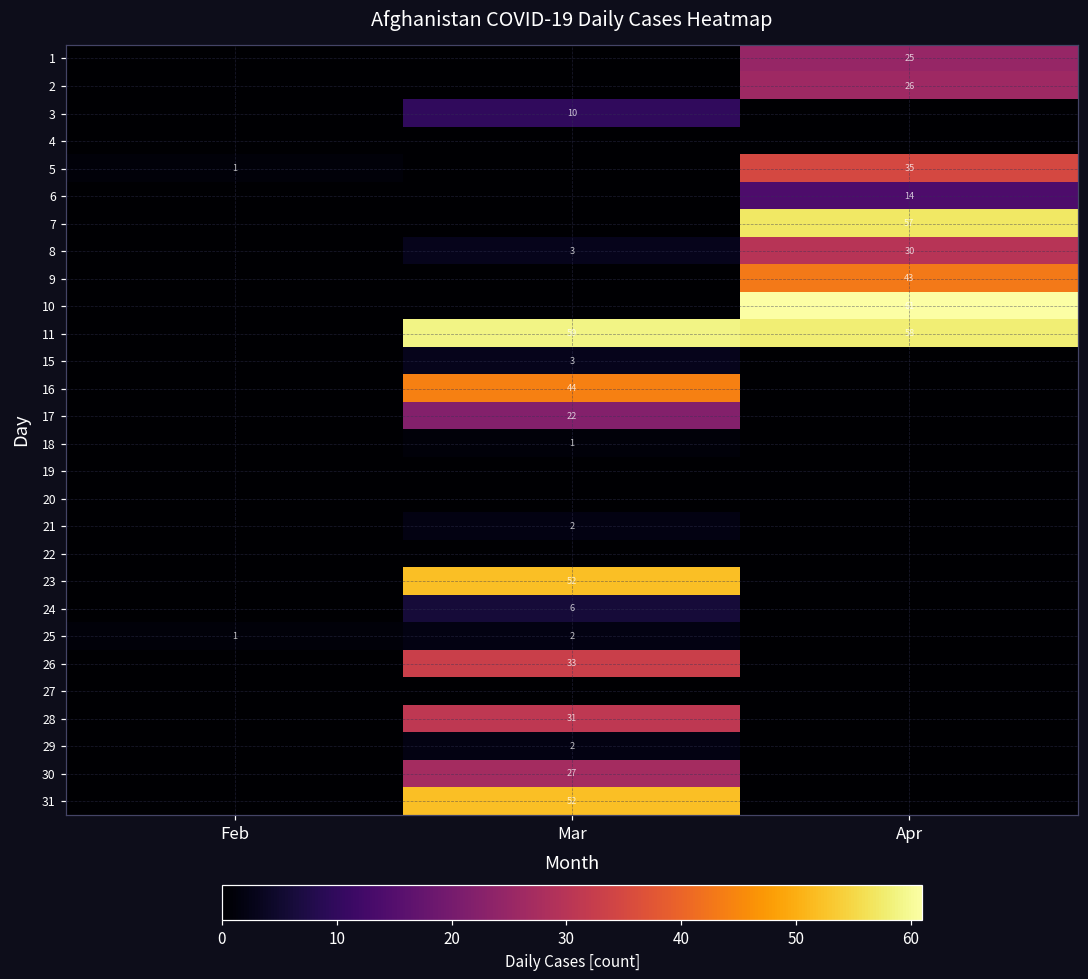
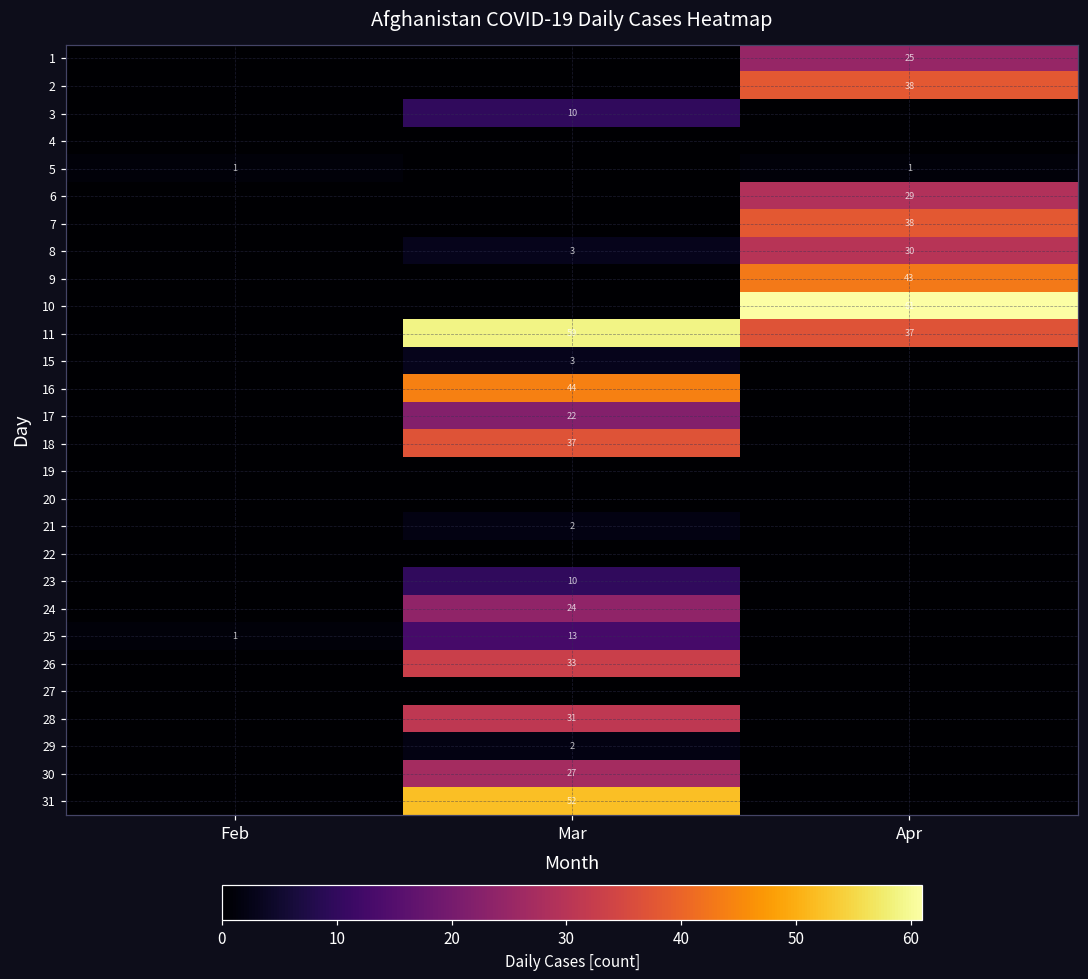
2, Apr: 26 -> 38
5, Apr: 35 -> 1
6, Apr: 14 -> 29
7, Apr: 57 -> 38
11, Apr: 58 -> 37
18, Mar: 1 -> 37
23, Mar: 52 -> 10
24, Mar: 6 -> 24
25, Mar: 2 -> 13
